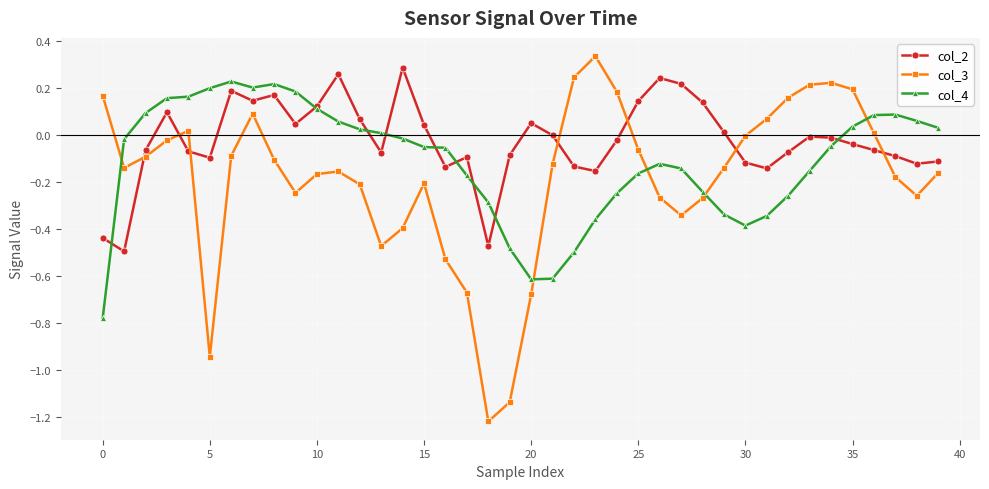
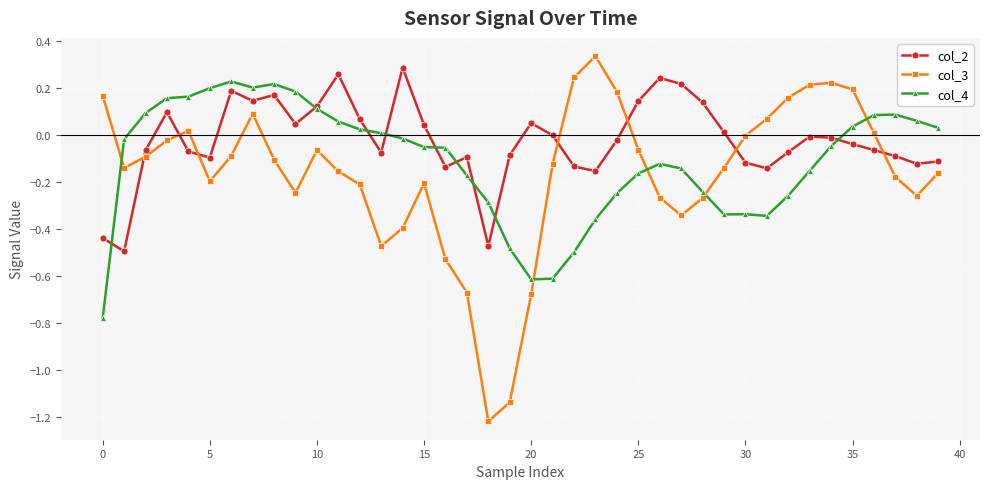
col_3, 5: -0.95 -> -0.20
col_3, 10: -0.17 -> -0.07
col_4, 30: -0.39 -> -0.34
